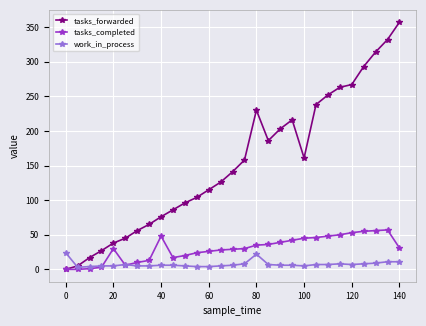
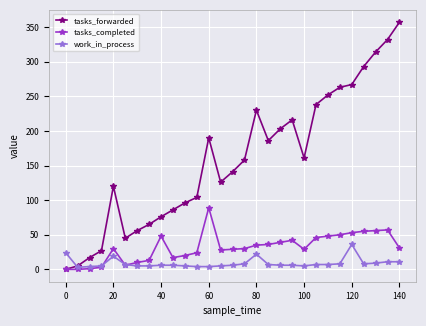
tasks_forwarded, 20: 40 -> 120
work_in_process, 20: 10 -> 20
tasks_forwarded, 60: 120 -> 190
tasks_completed, 60: 30 -> 90
tasks_completed, 100: 50 -> 30
work_in_process, 120: 10 -> 40
